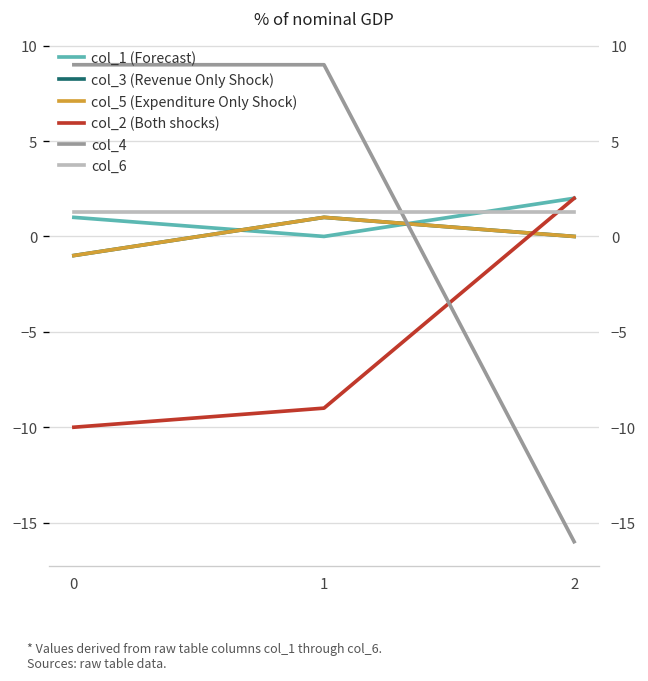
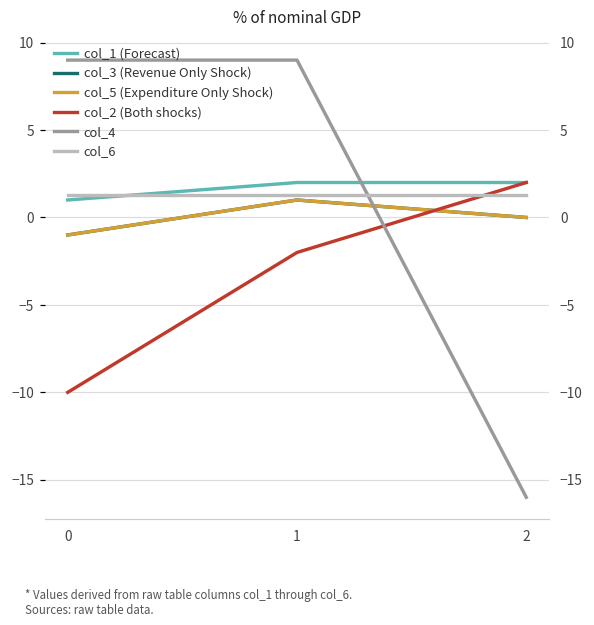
col_1 (Forecast), 1: 0 -> 2
col_2 (Both shocks), 1: -9 -> -2
